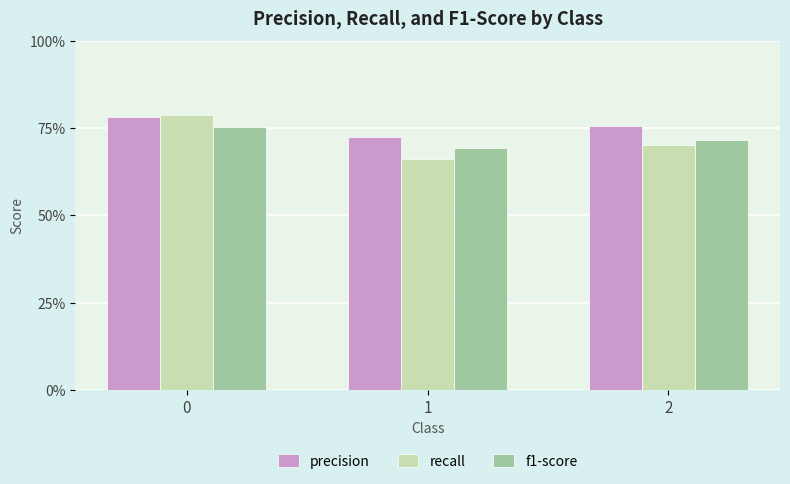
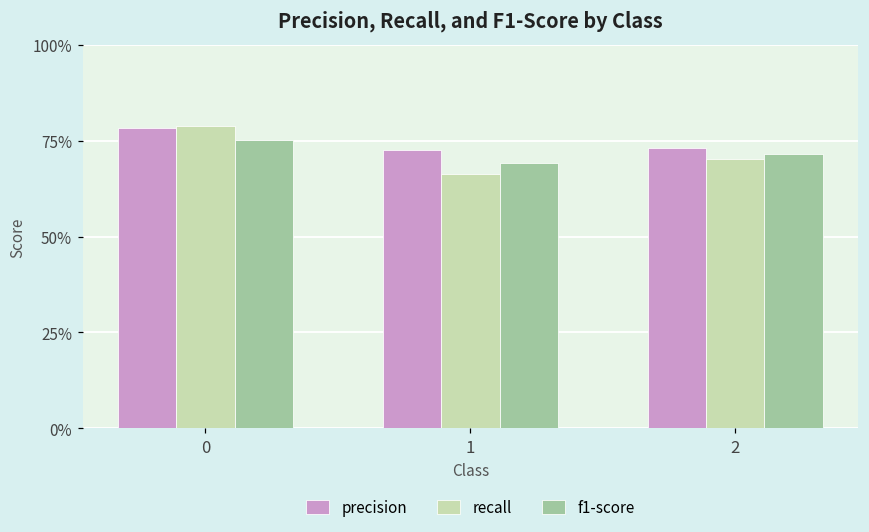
precision, 2: 76% -> 73%
